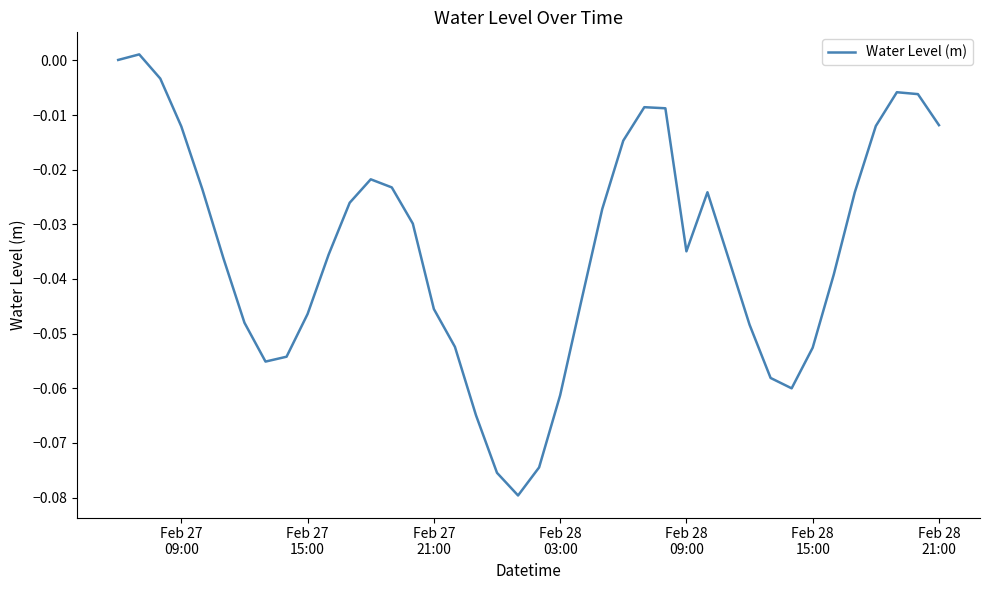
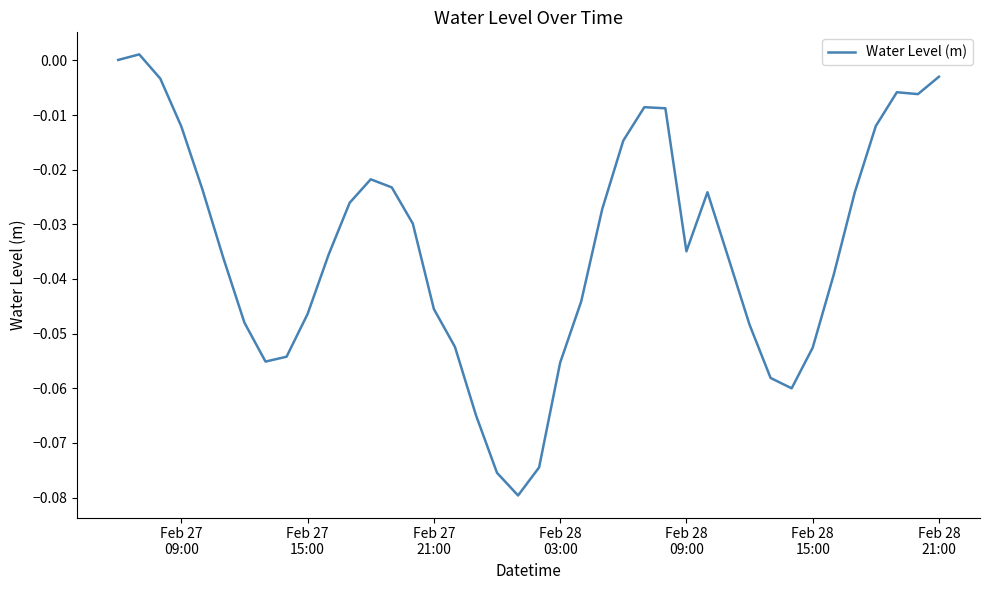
Feb 28 03:00: -0.061 -> -0.055
Feb 28 21:00: -0.012 -> -0.003
